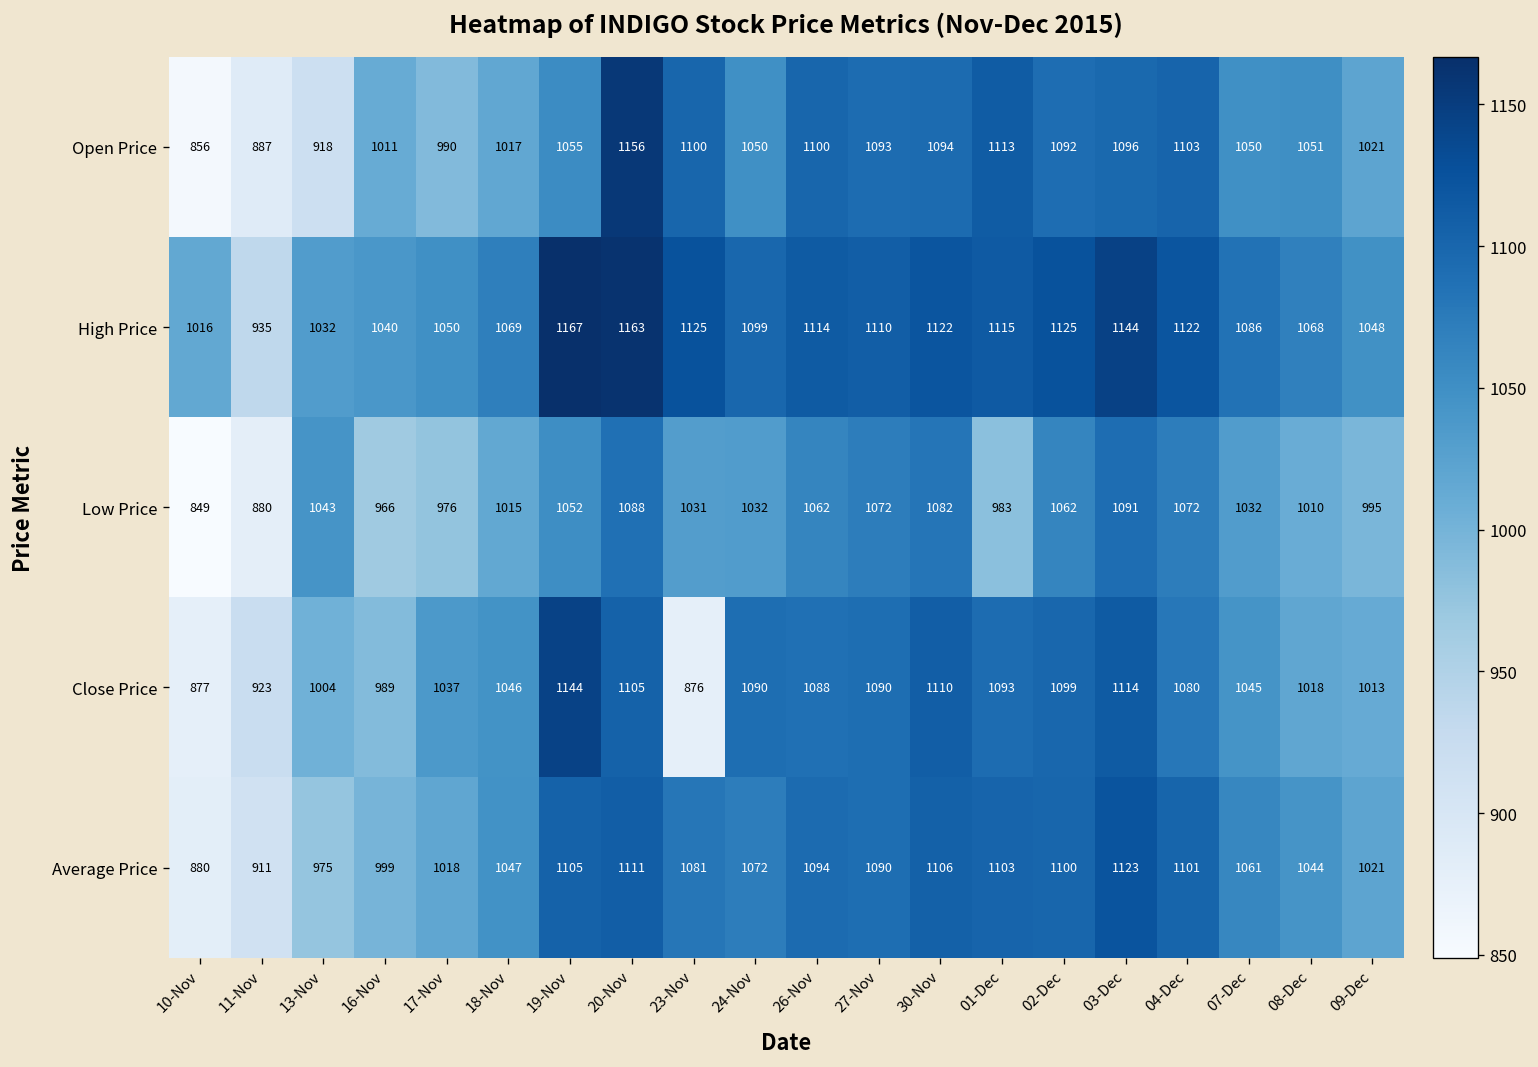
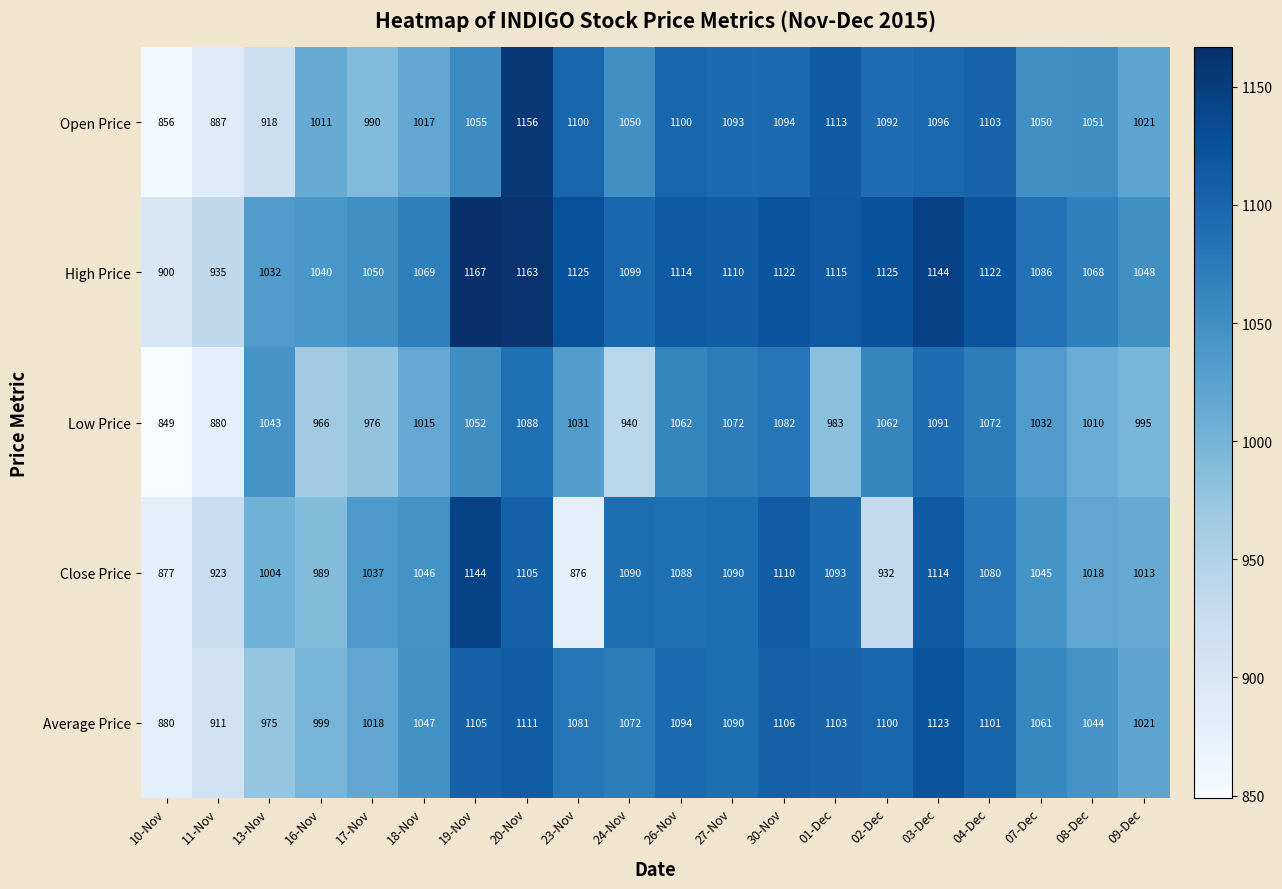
High Price, 10-Nov: 1016 -> 900
Low Price, 24-Nov: 1032 -> 940
Close Price, 02-Dec: 1099 -> 932
